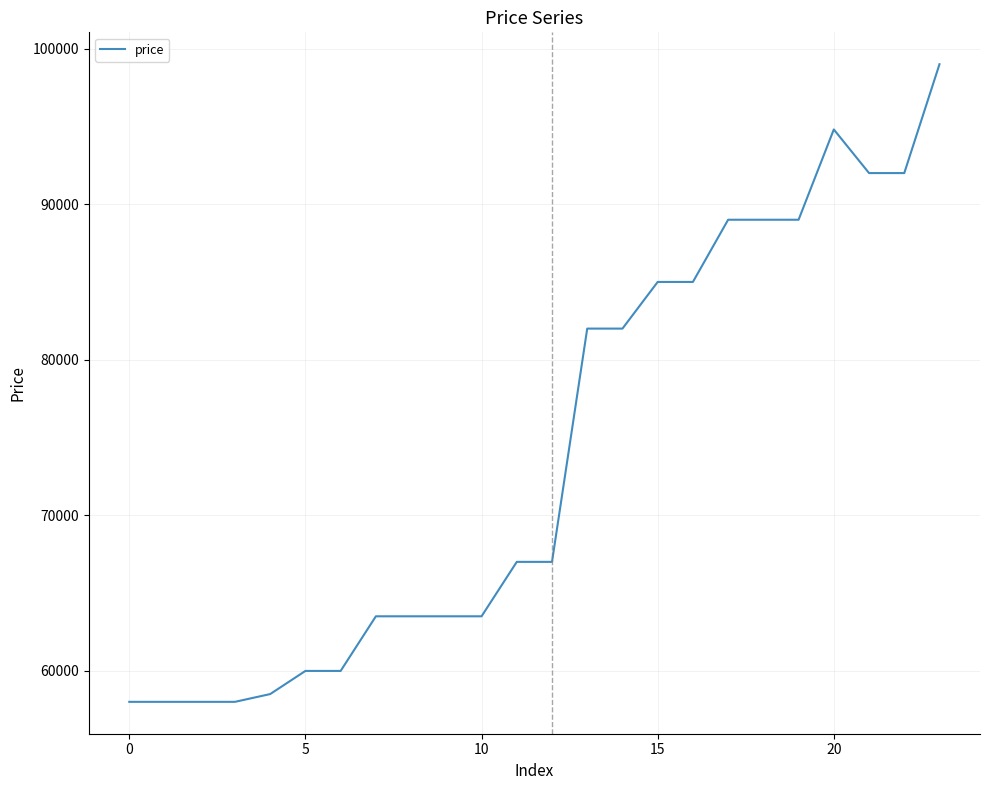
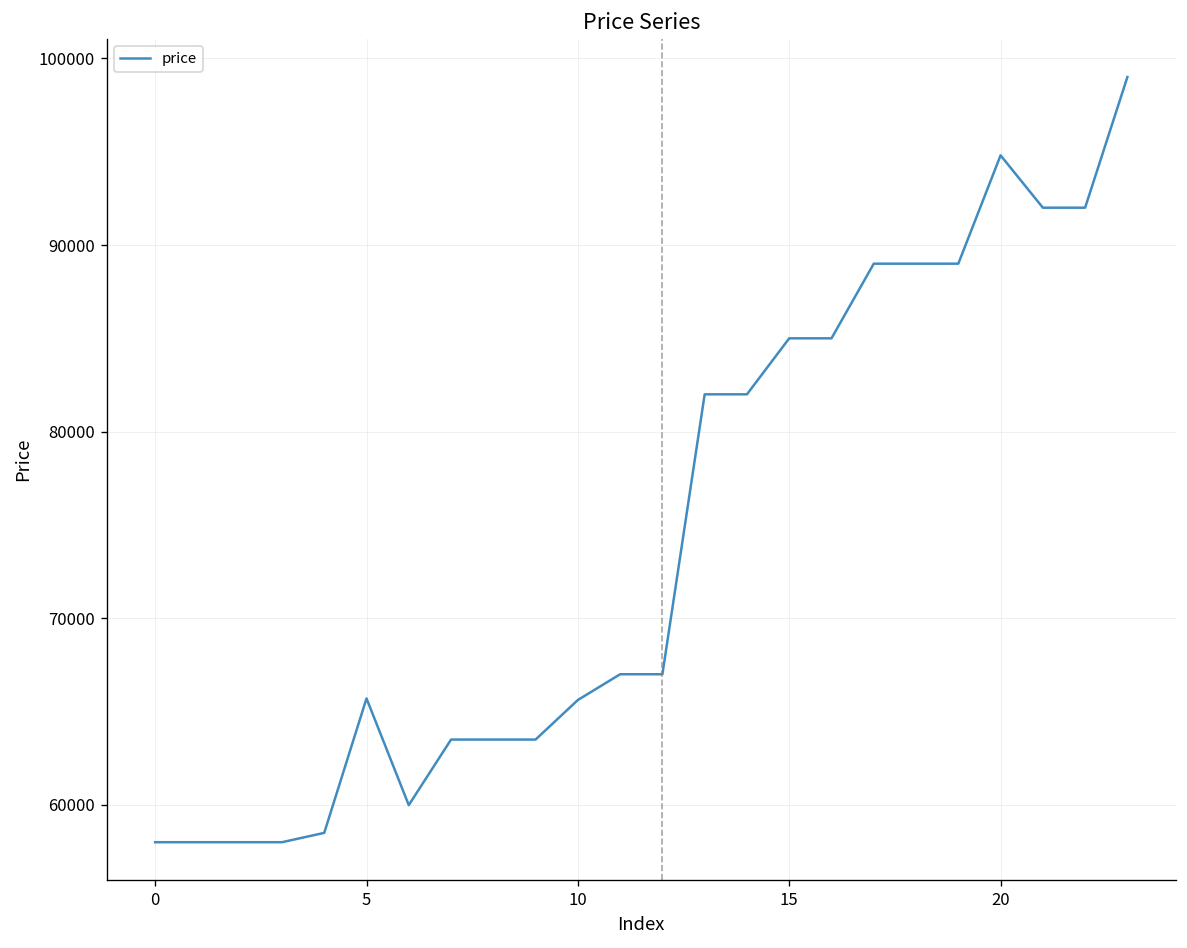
5: 60000 -> 65700
10: 63500 -> 65600
